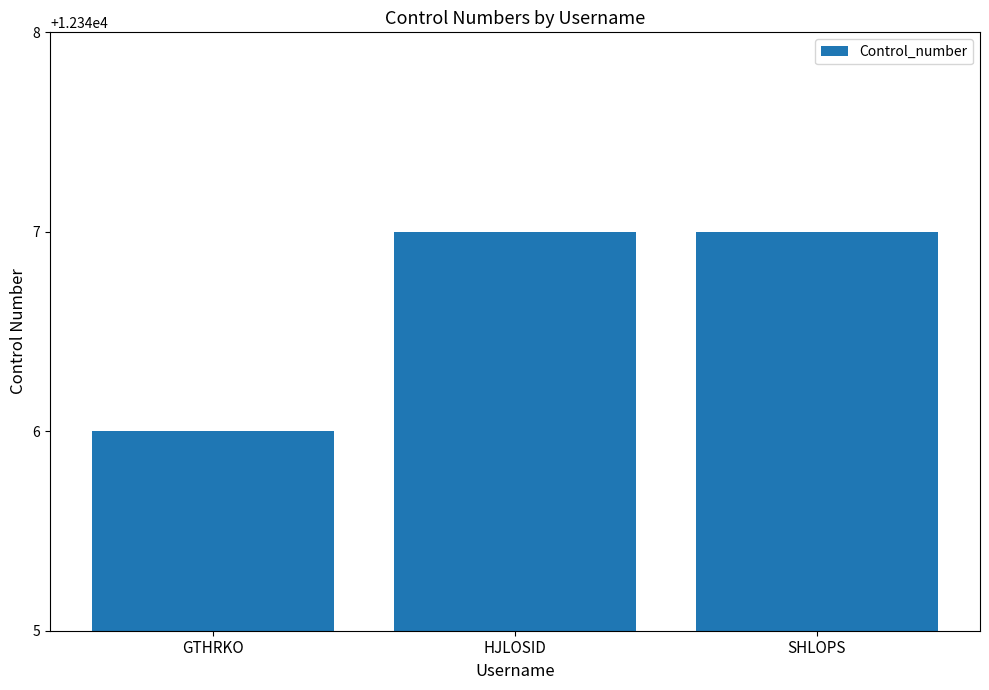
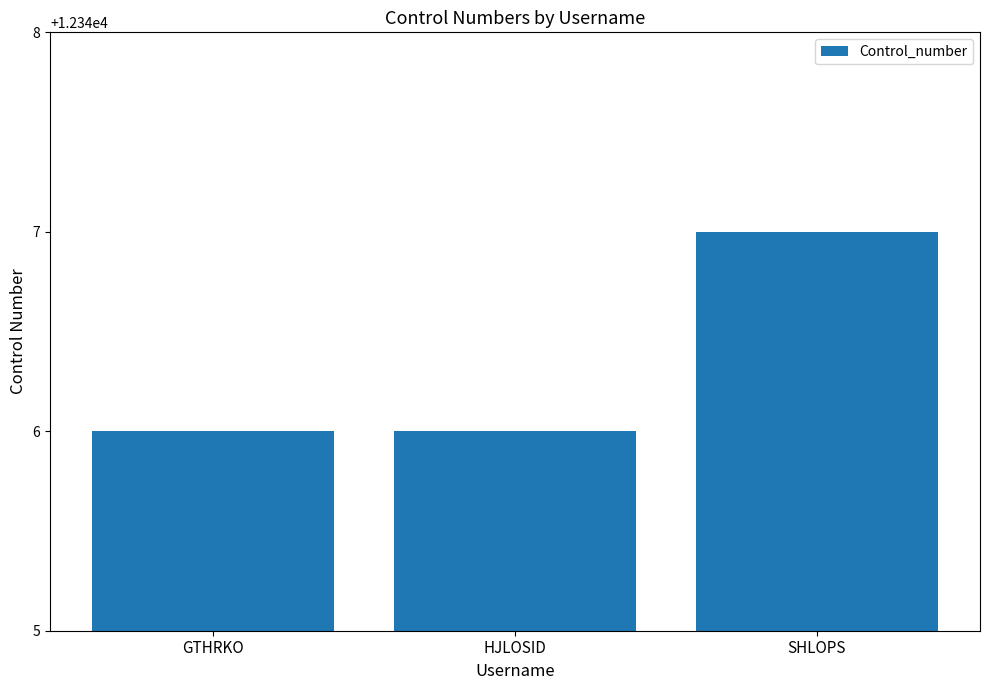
HJLOSID: 12347 -> 12346
